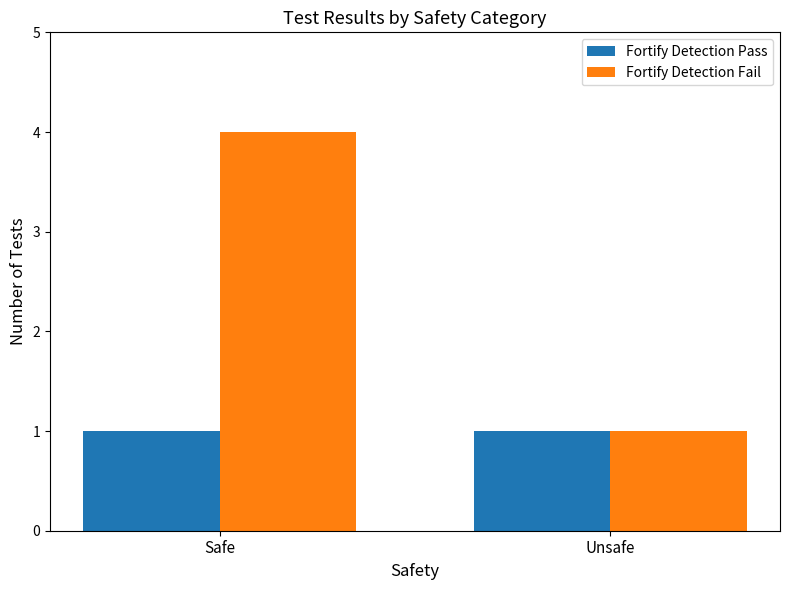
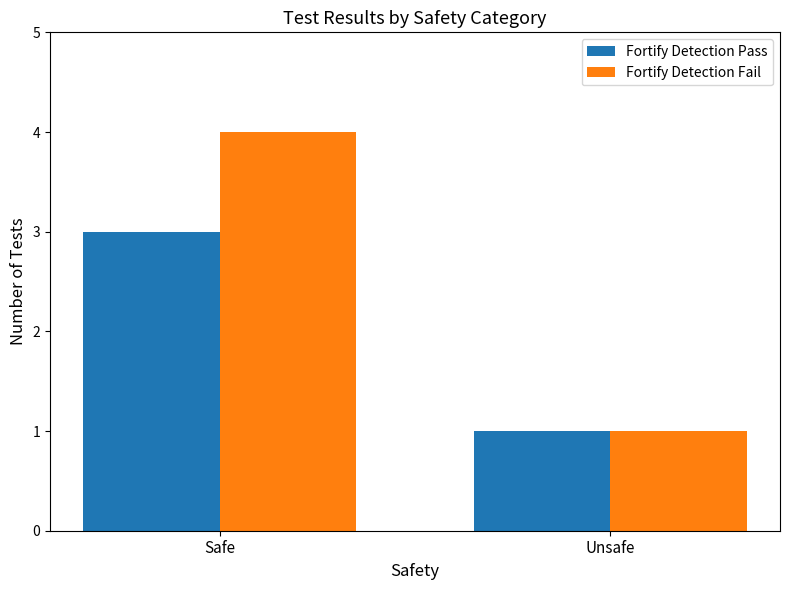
Fortify Detection Pass, Safe: 1 -> 3
